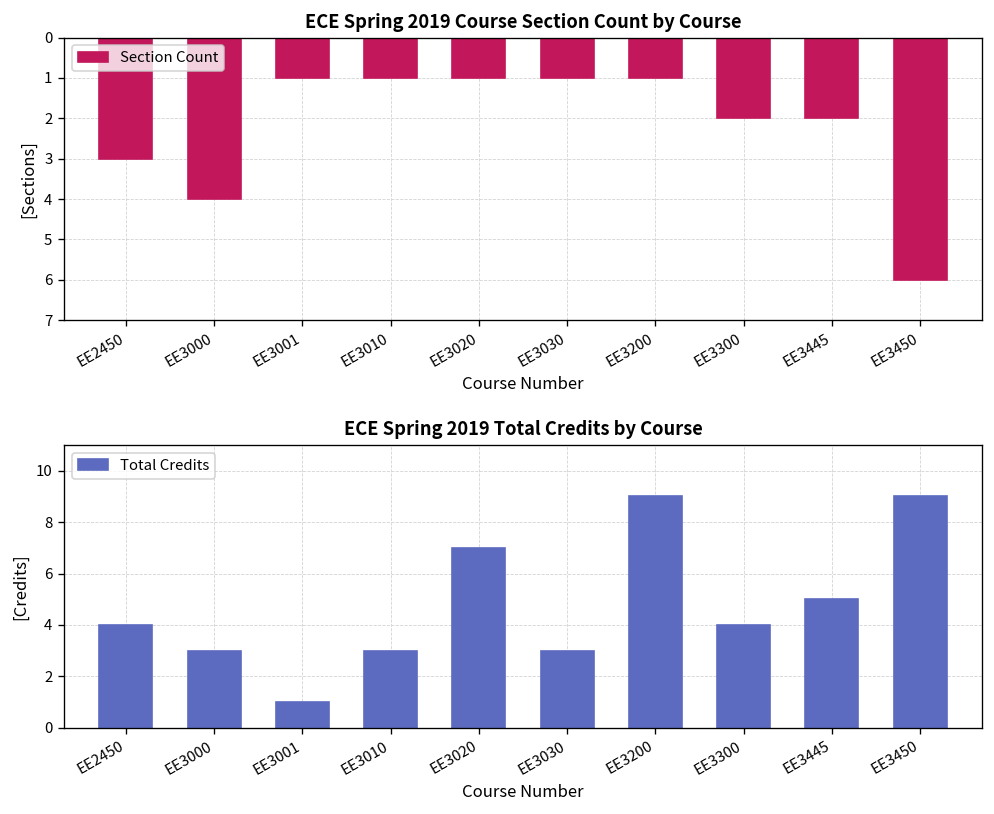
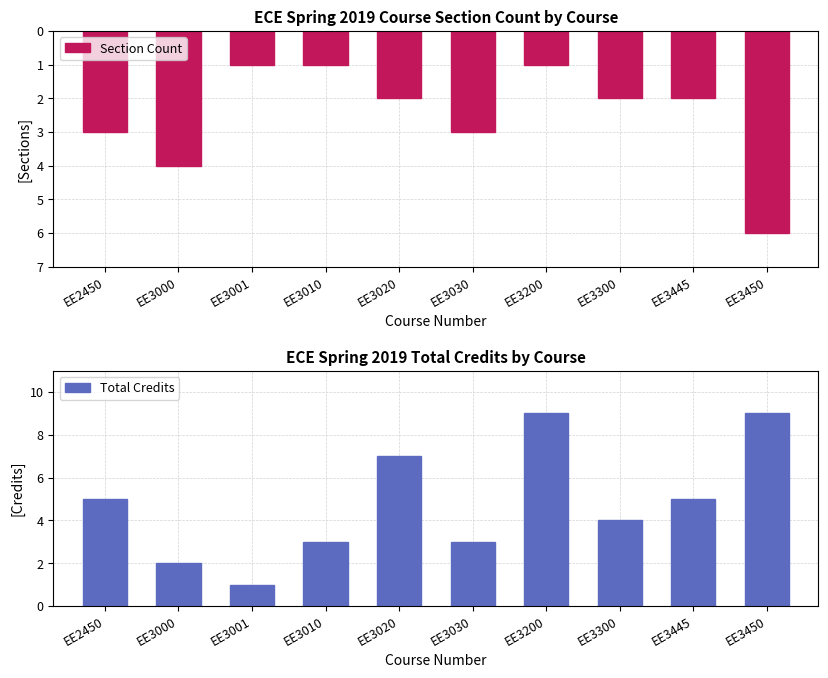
ECE Spring 2019 Course Section Count by Course, EE3020: 1 -> 2
ECE Spring 2019 Course Section Count by Course, EE3030: 1 -> 3
ECE Spring 2019 Total Credits by Course, EE2450: 4 -> 5
ECE Spring 2019 Total Credits by Course, EE3000: 3 -> 2
